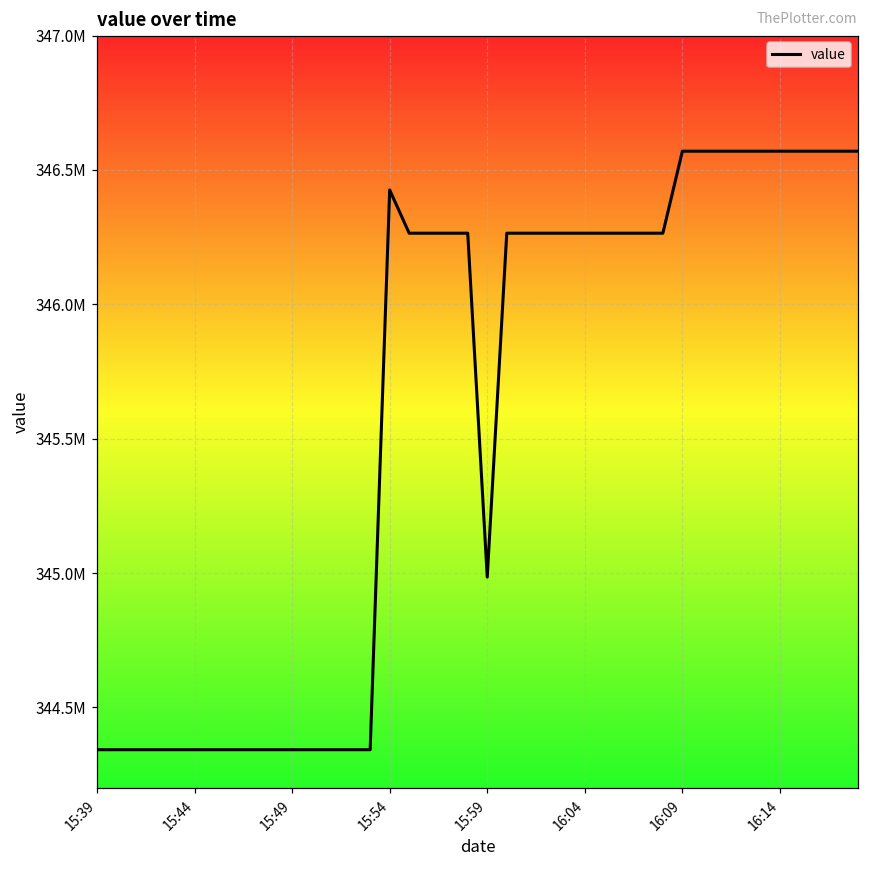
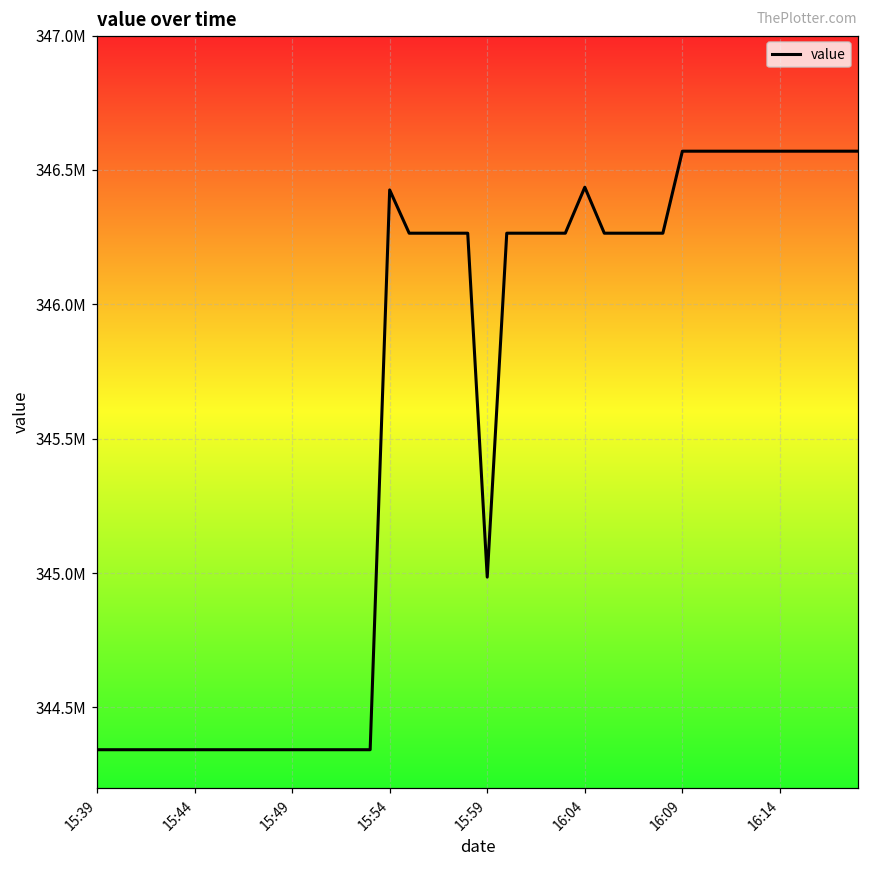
16:04: 346260000 -> 346440000
